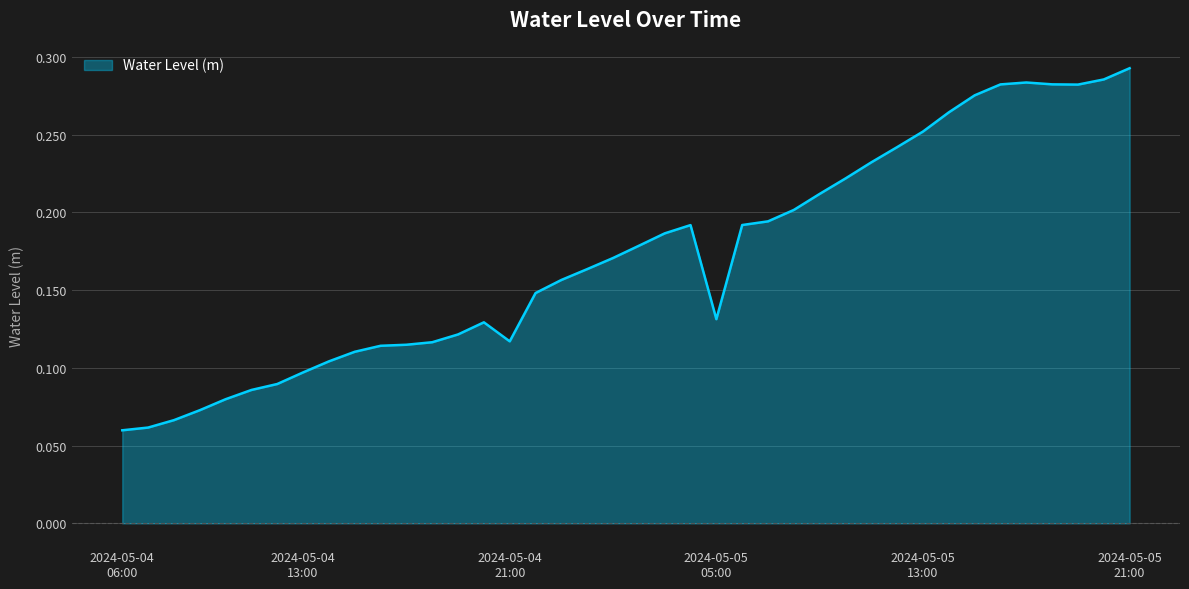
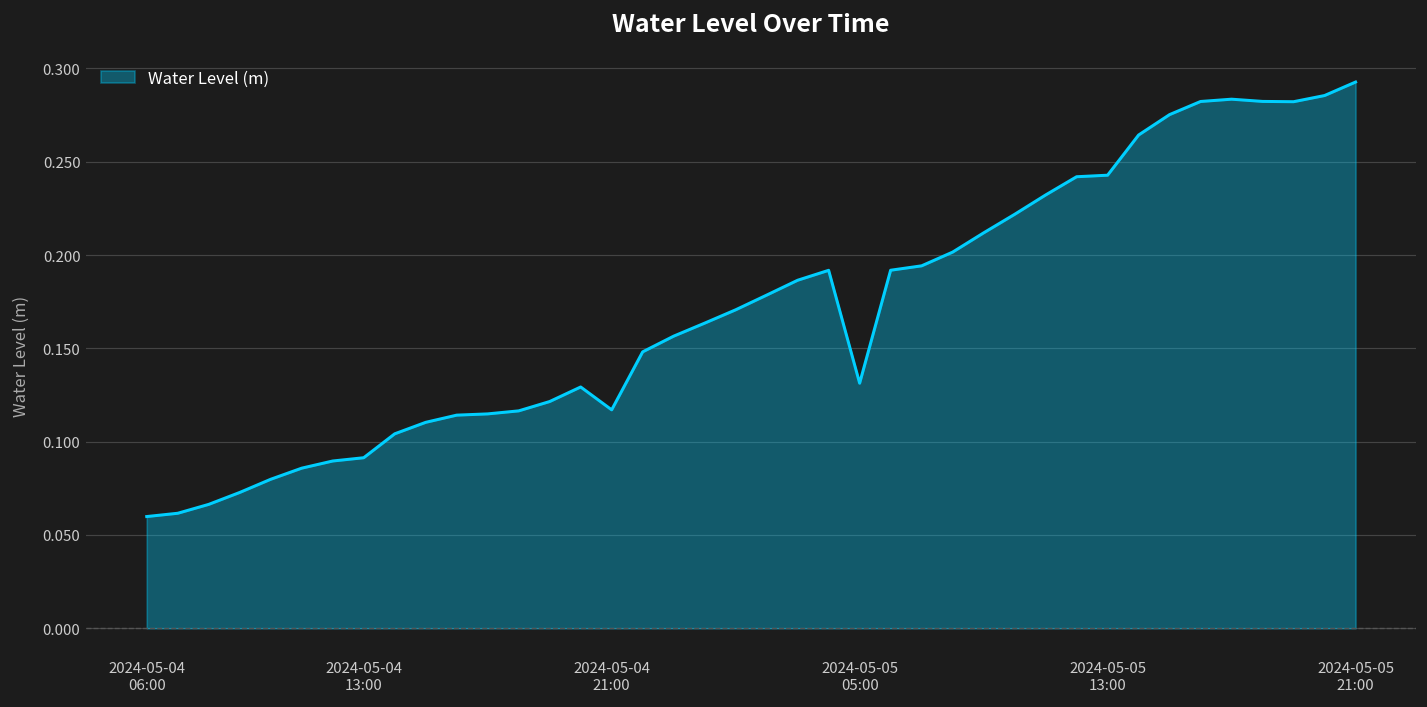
2024-05-04 13:00: 0.097 -> 0.091
2024-05-05 13:00: 0.252 -> 0.243
